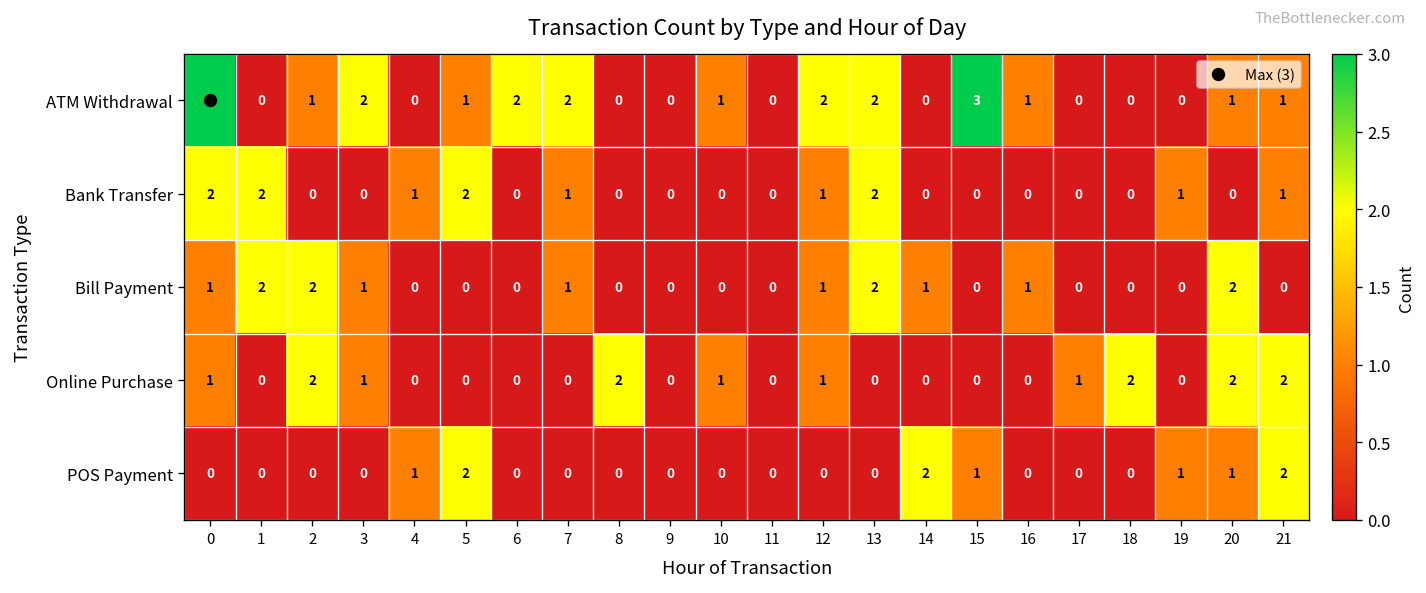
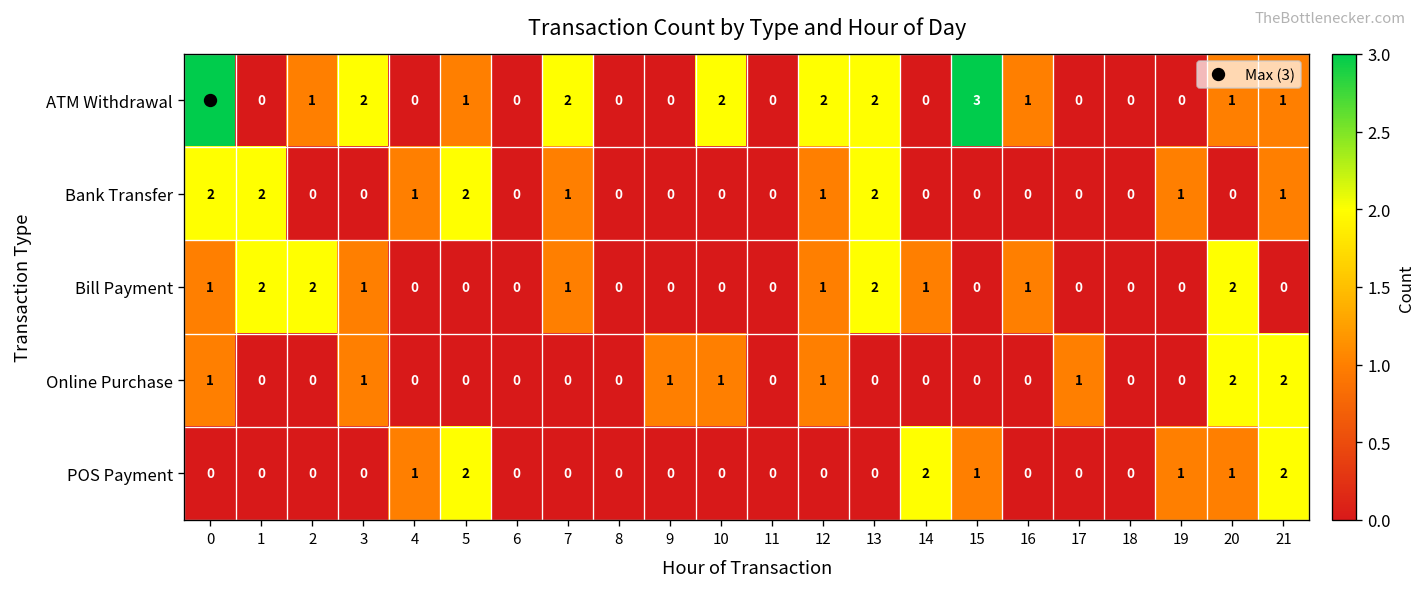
ATM Withdrawal, 6: 2 -> 0
ATM Withdrawal, 10: 1 -> 2
Online Purchase, 2: 2 -> 0
Online Purchase, 8: 2 -> 0
Online Purchase, 9: 0 -> 1
Online Purchase, 18: 2 -> 0
